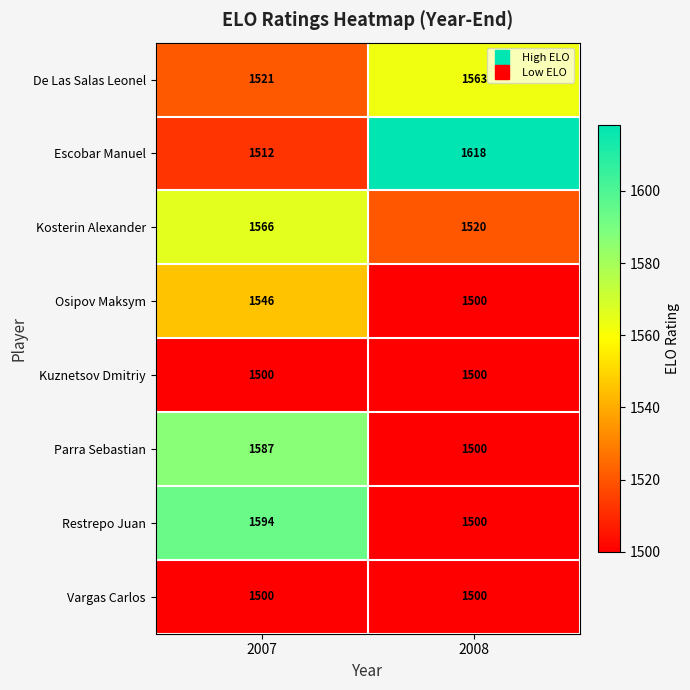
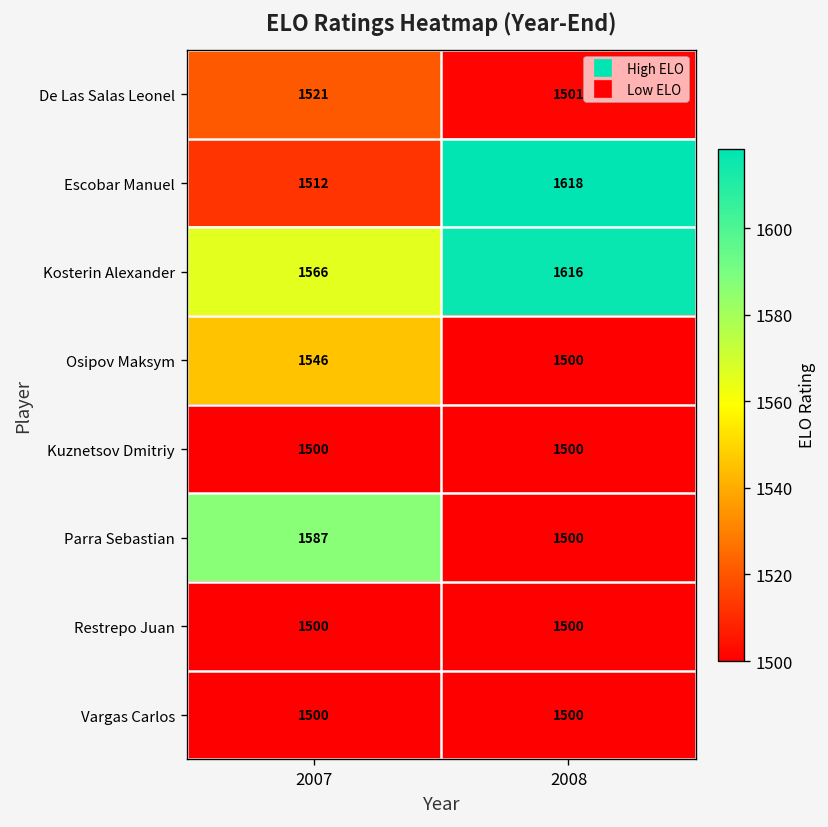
De Las Salas Leonel, 2008: 1563 -> 1501
Kosterin Alexander, 2008: 1520 -> 1616
Restrepo Juan, 2007: 1594 -> 1500
